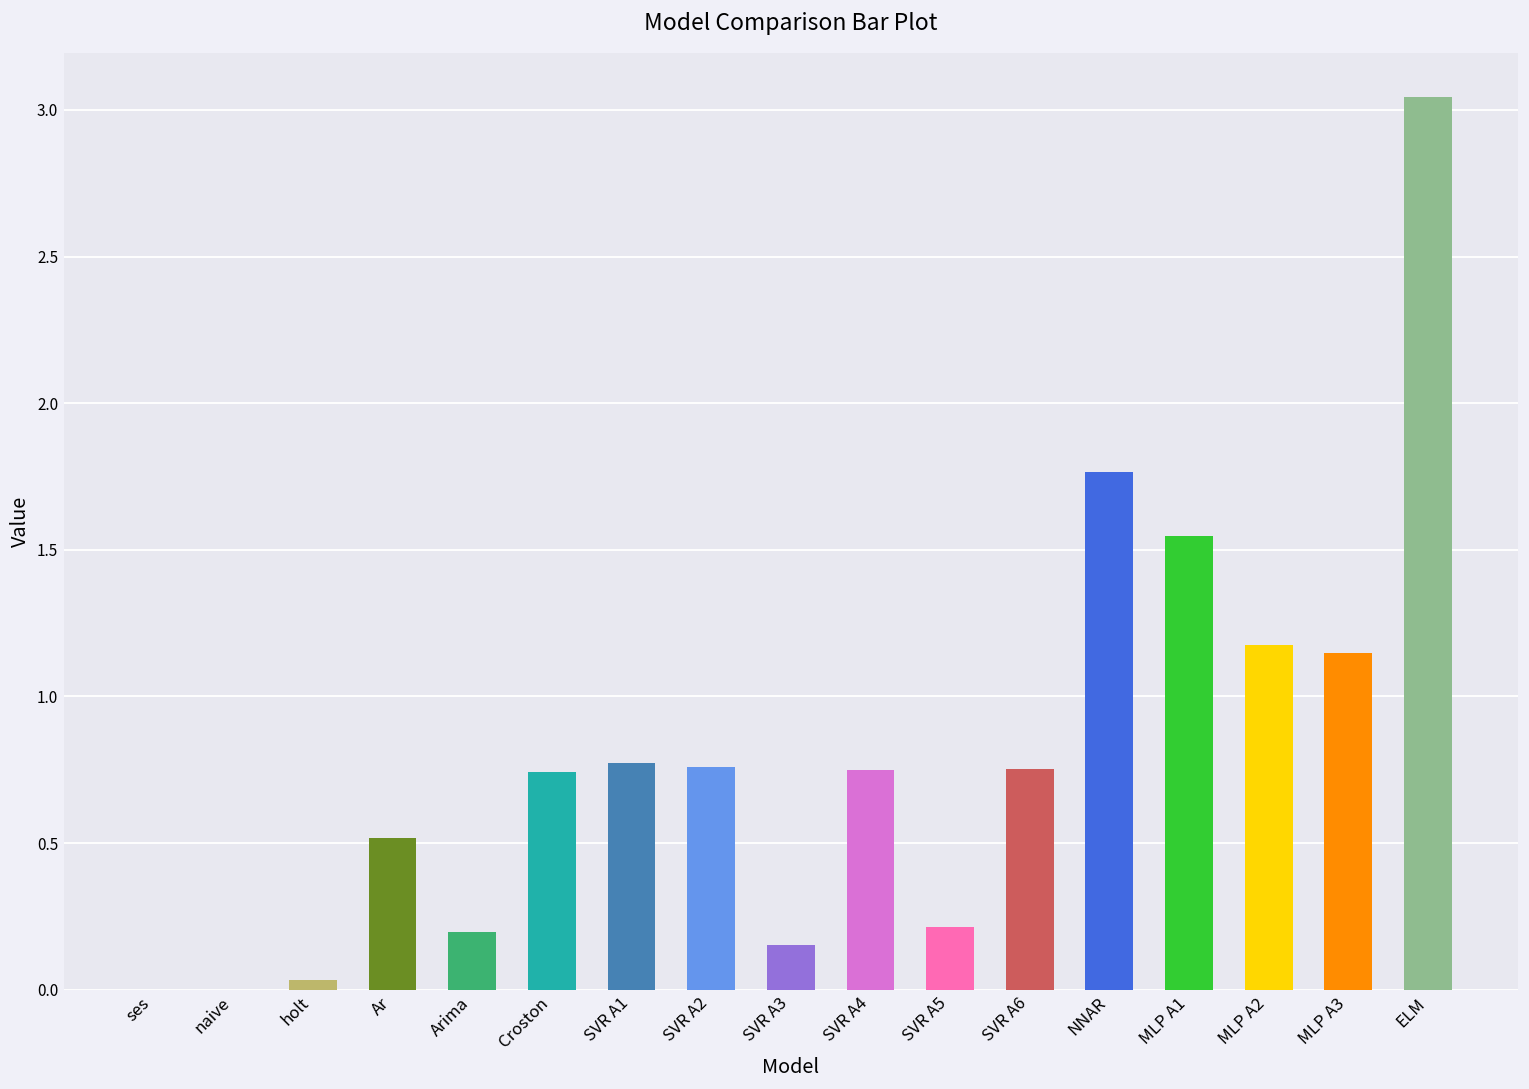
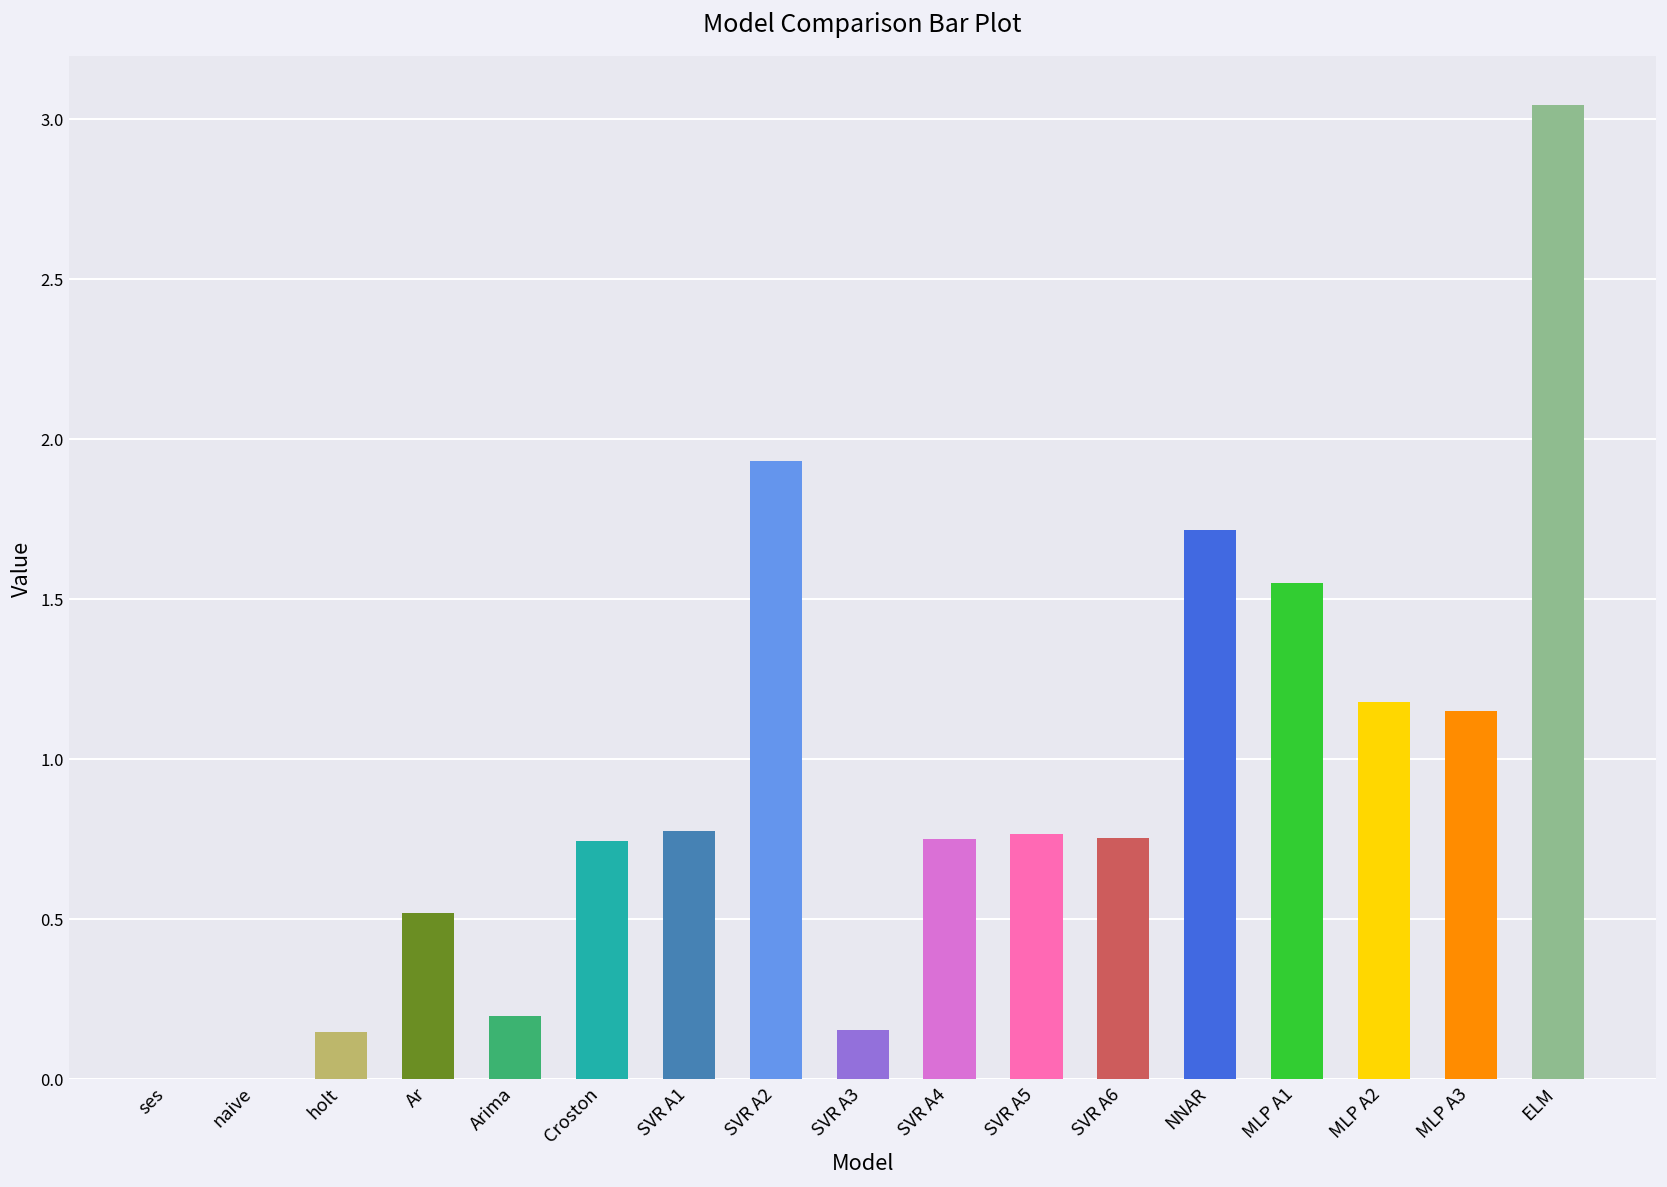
holt: 0.03 -> 0.15
SVR A2: 0.76 -> 1.93
SVR A5: 0.21 -> 0.76
NNAR: 1.77 -> 1.72
